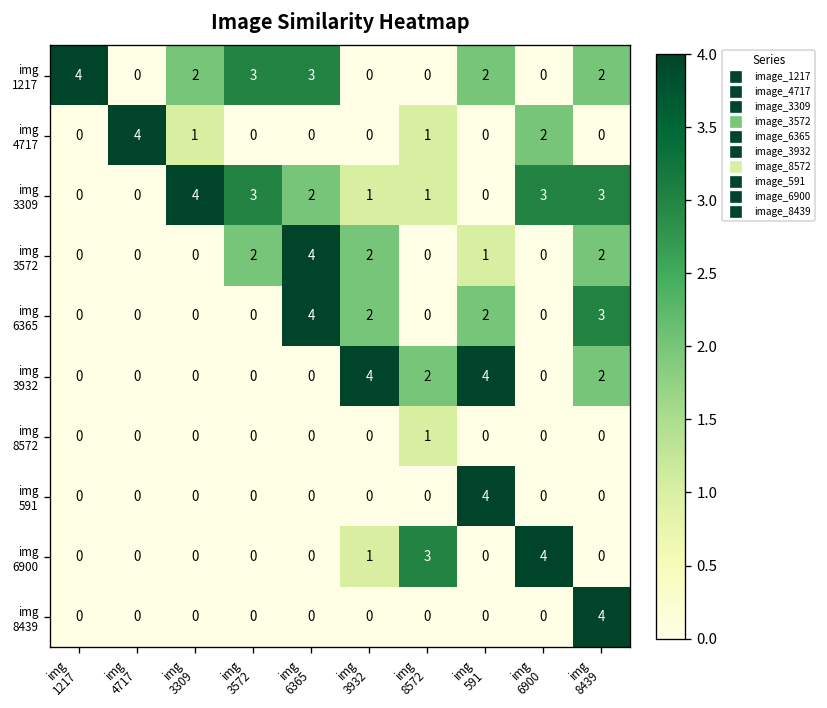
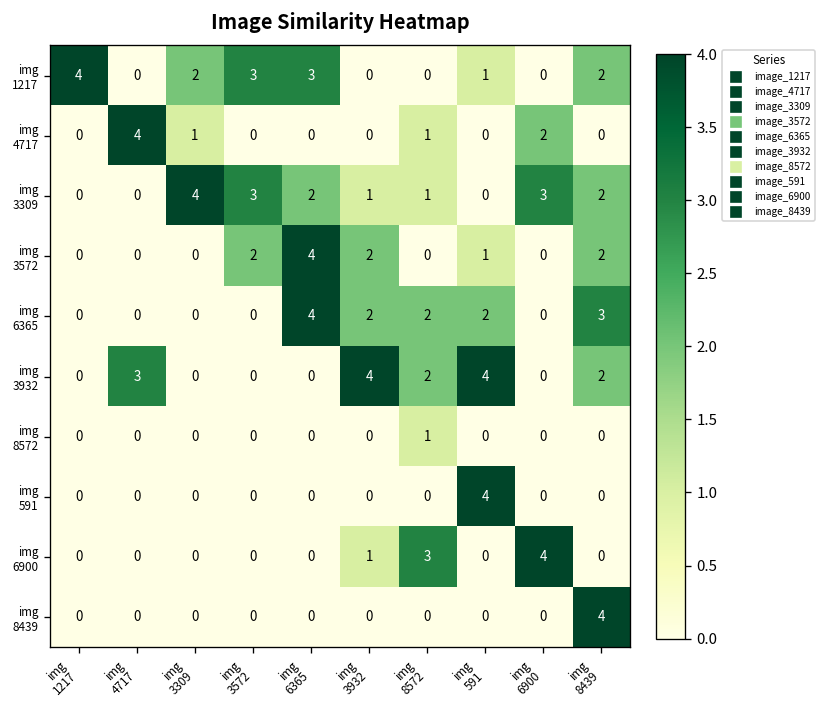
img 1217, img 591: 2 -> 1
img 3309, img 8439: 3 -> 2
img 6365, img 8572: 0 -> 2
img 3932, img 4717: 0 -> 3
